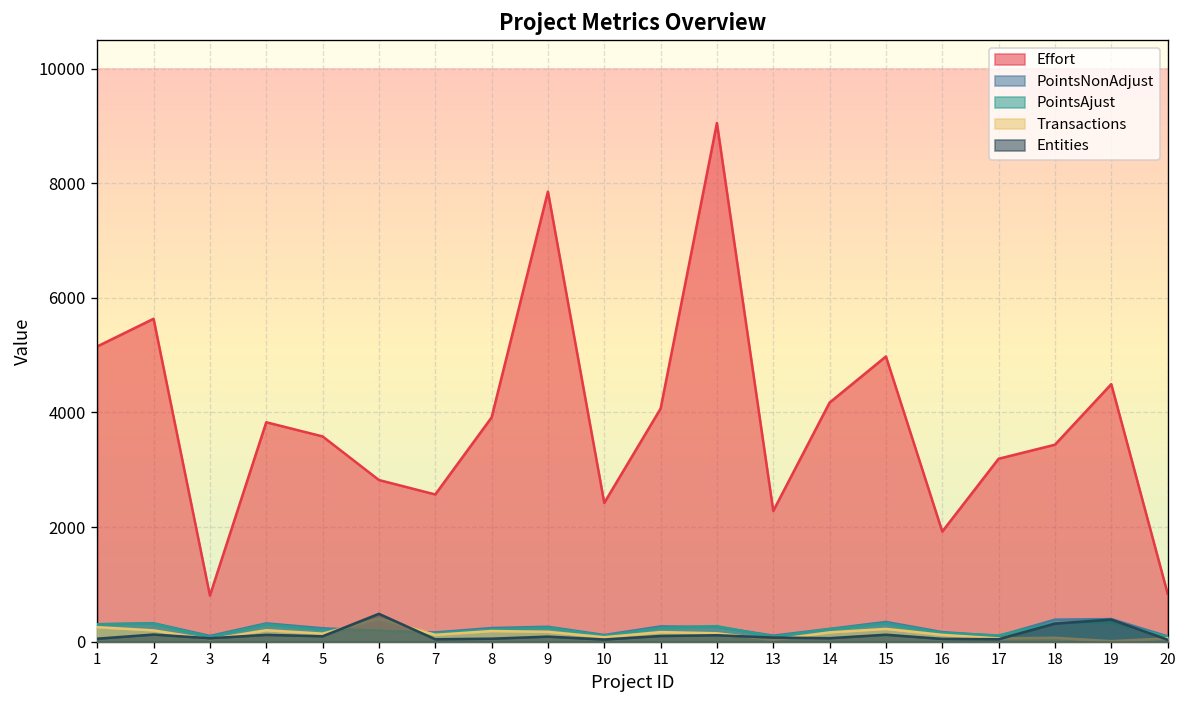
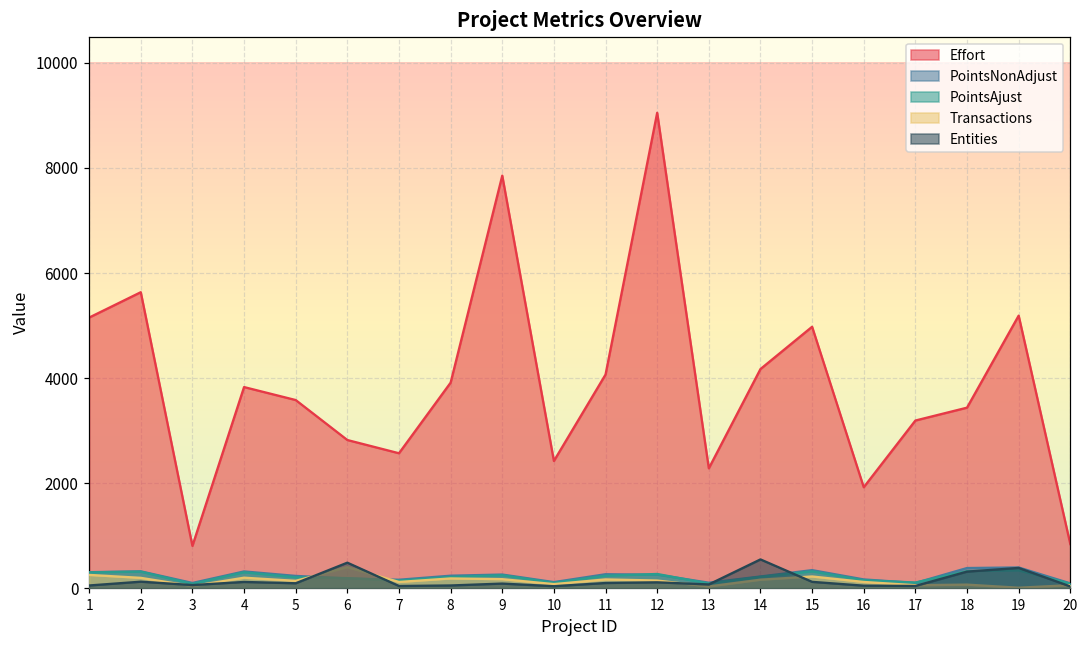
Entities, 14: 100 -> 500
Effort, 19: 4500 -> 5200
